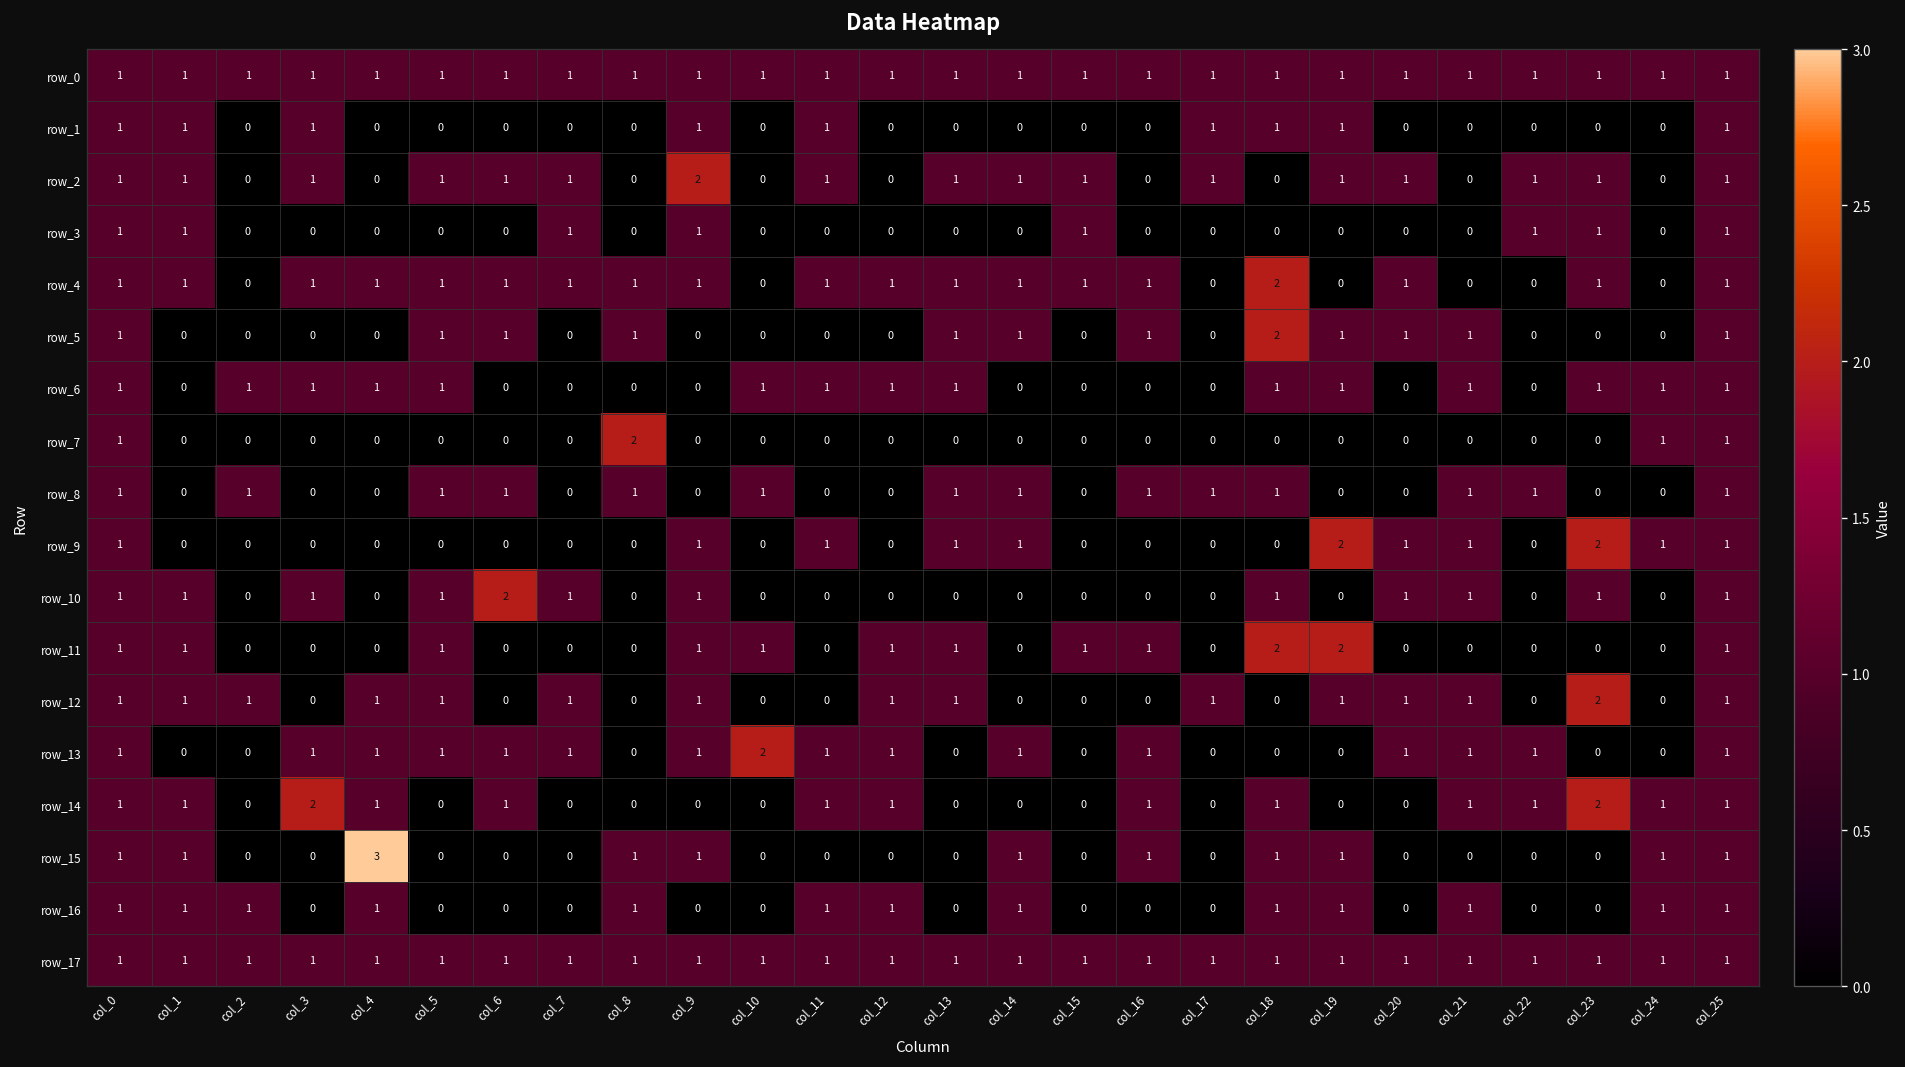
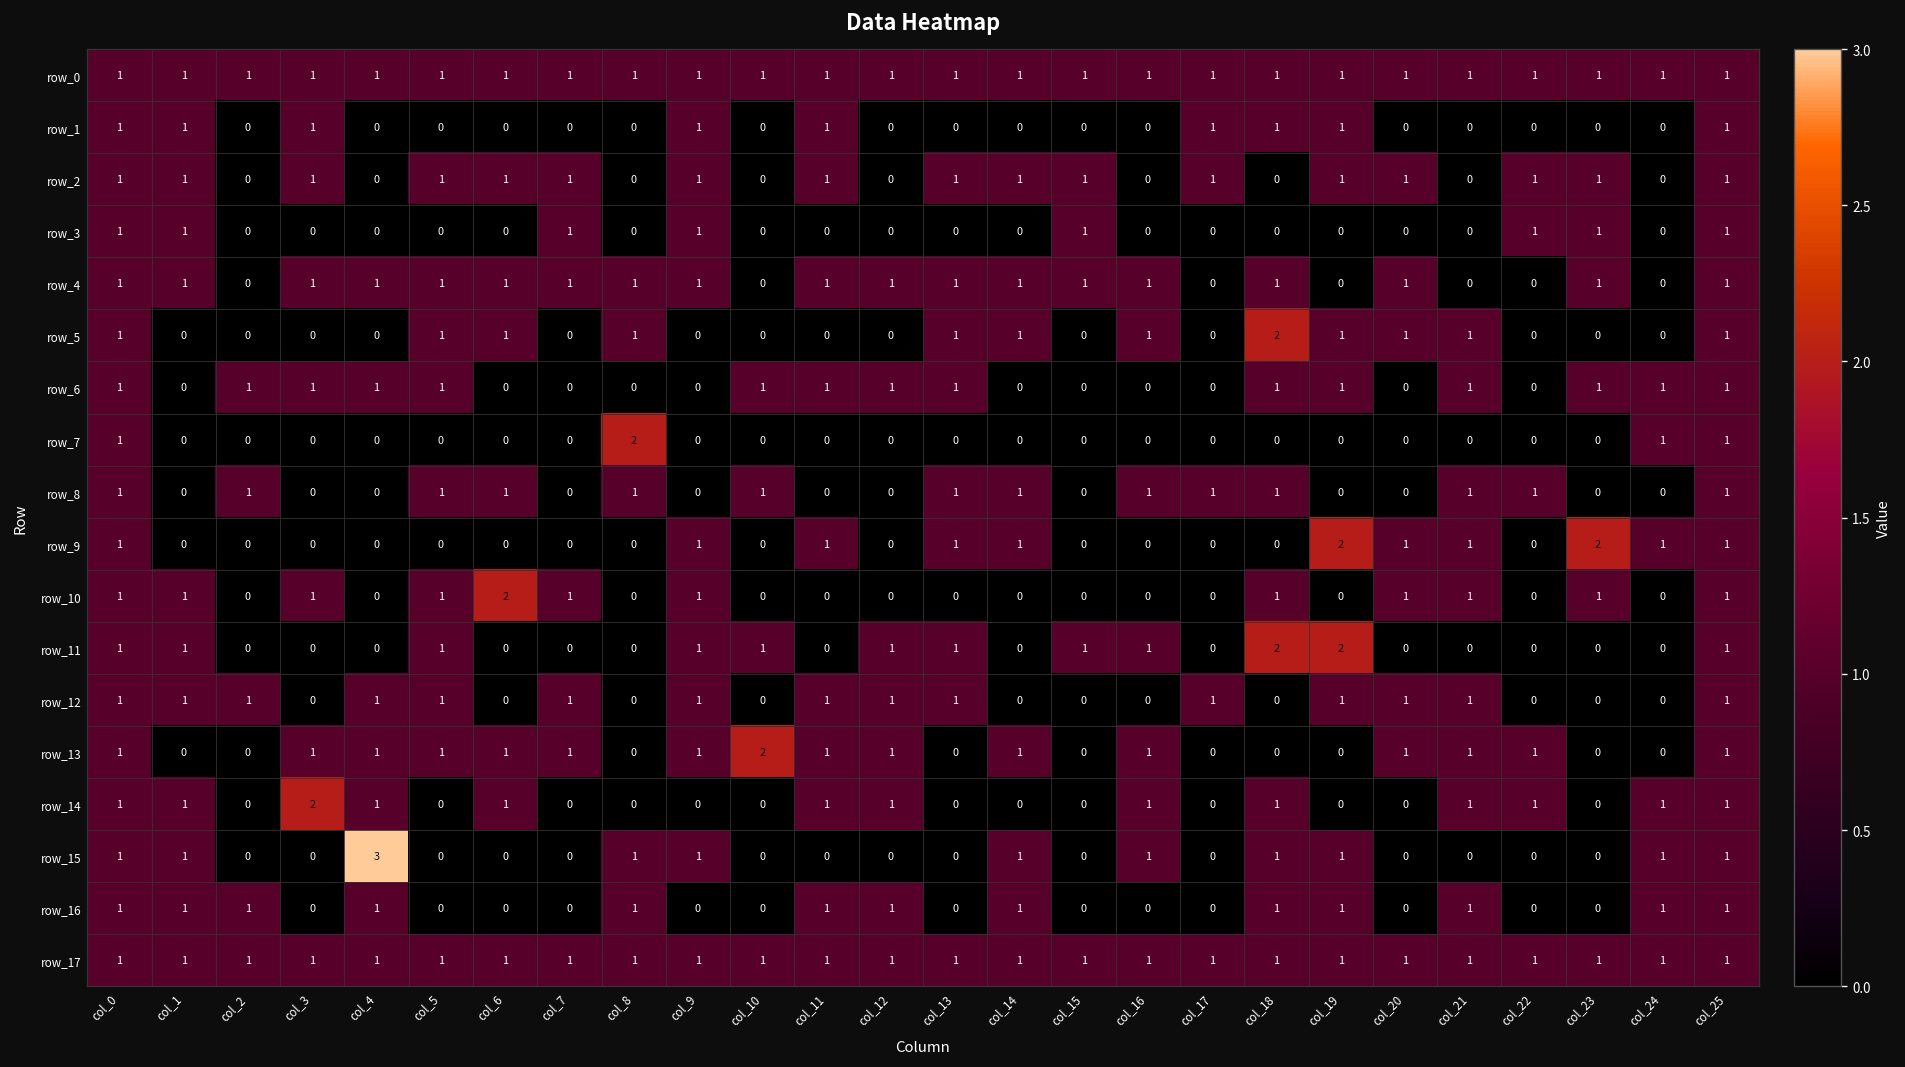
row_2, col_9: 2 -> 1
row_4, col_18: 2 -> 1
row_12, col_11: 0 -> 1
row_12, col_23: 2 -> 0
row_14, col_23: 2 -> 0
